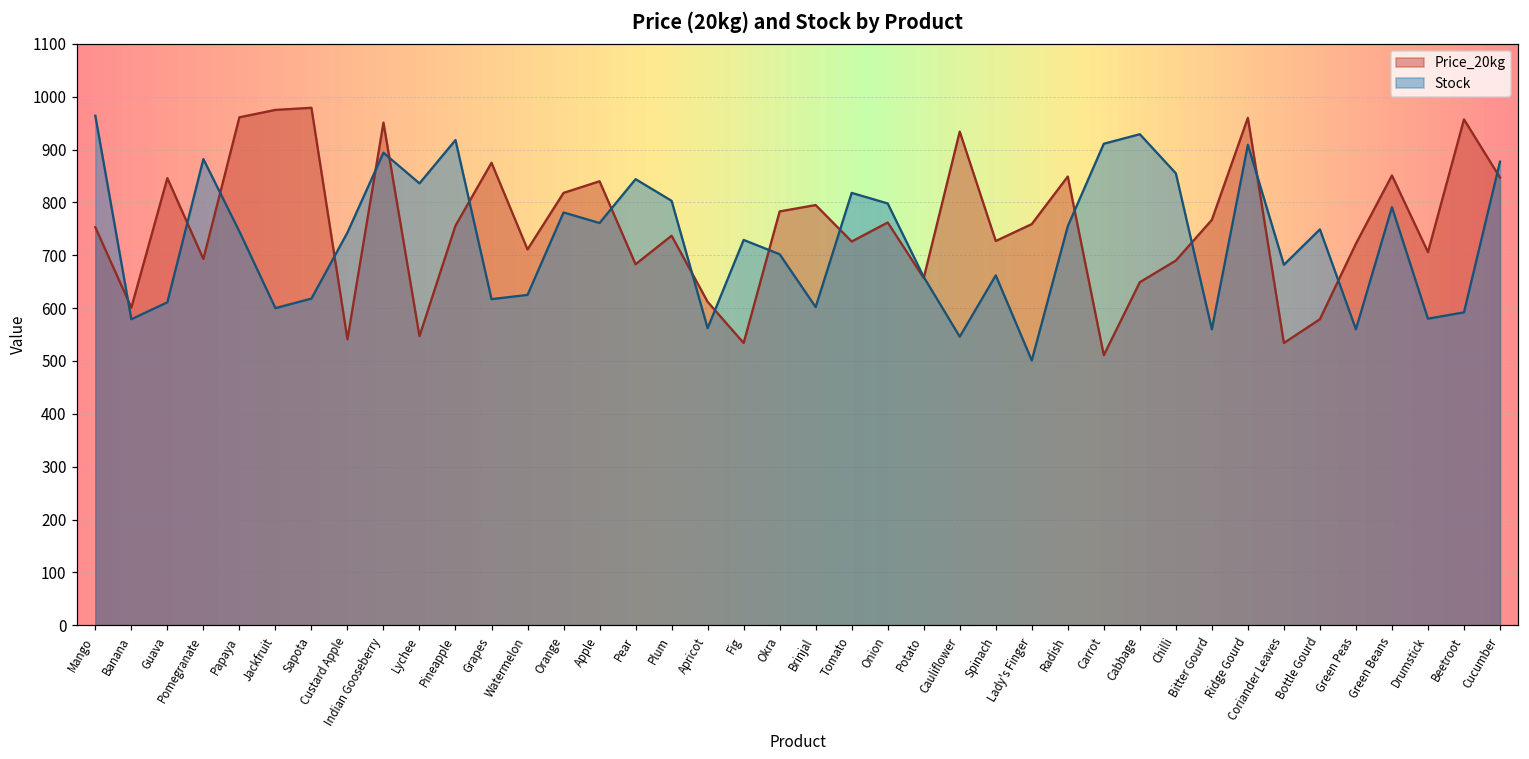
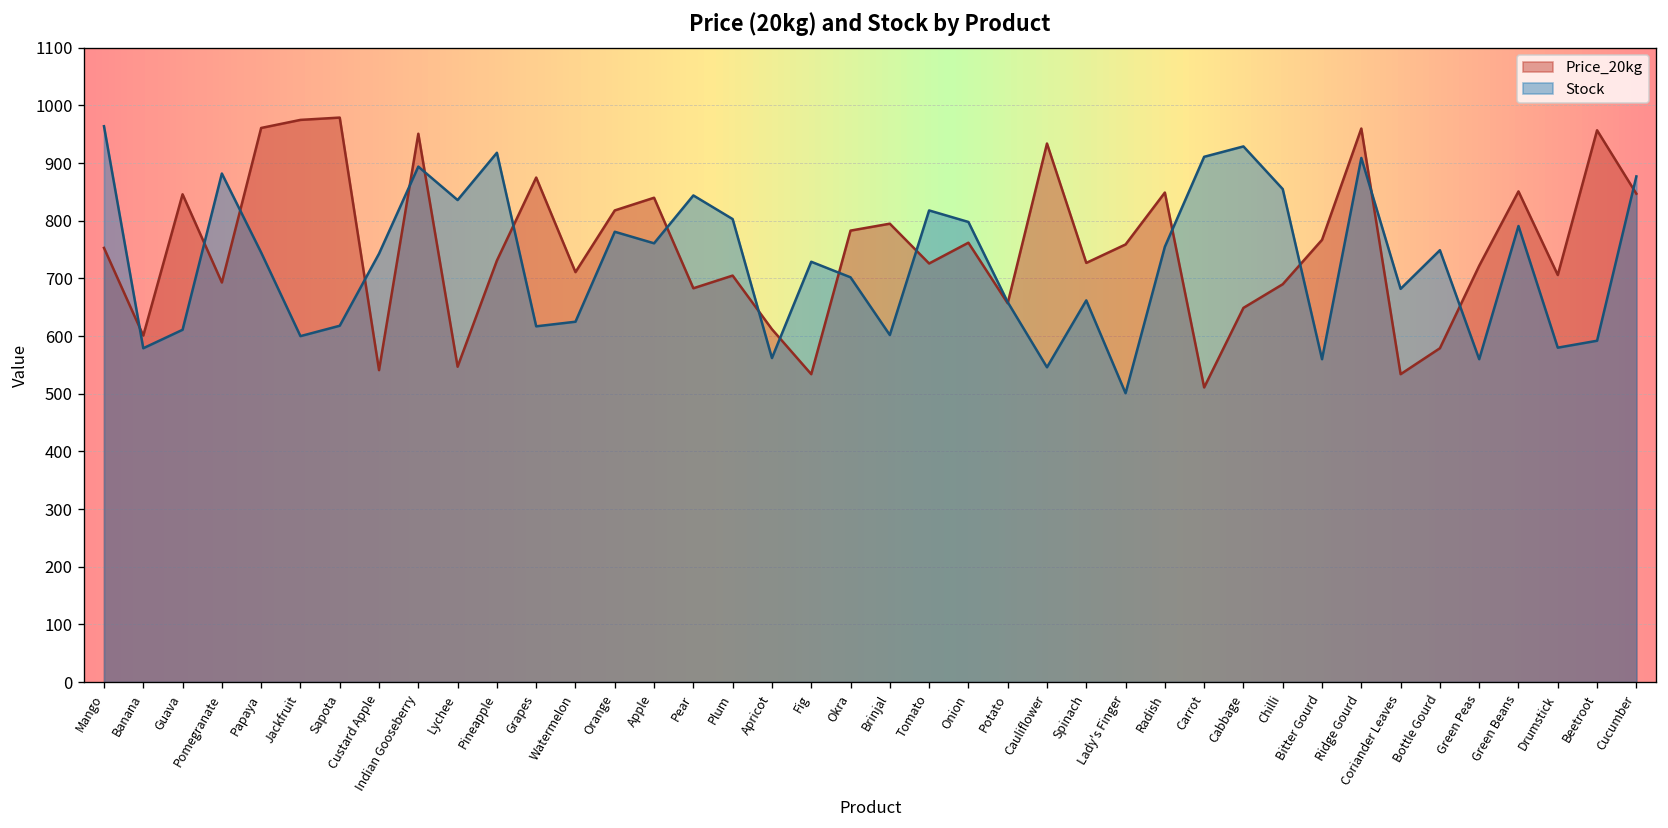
Price_20kg, Pineapple: 760 -> 730
Price_20kg, Plum: 740 -> 710
